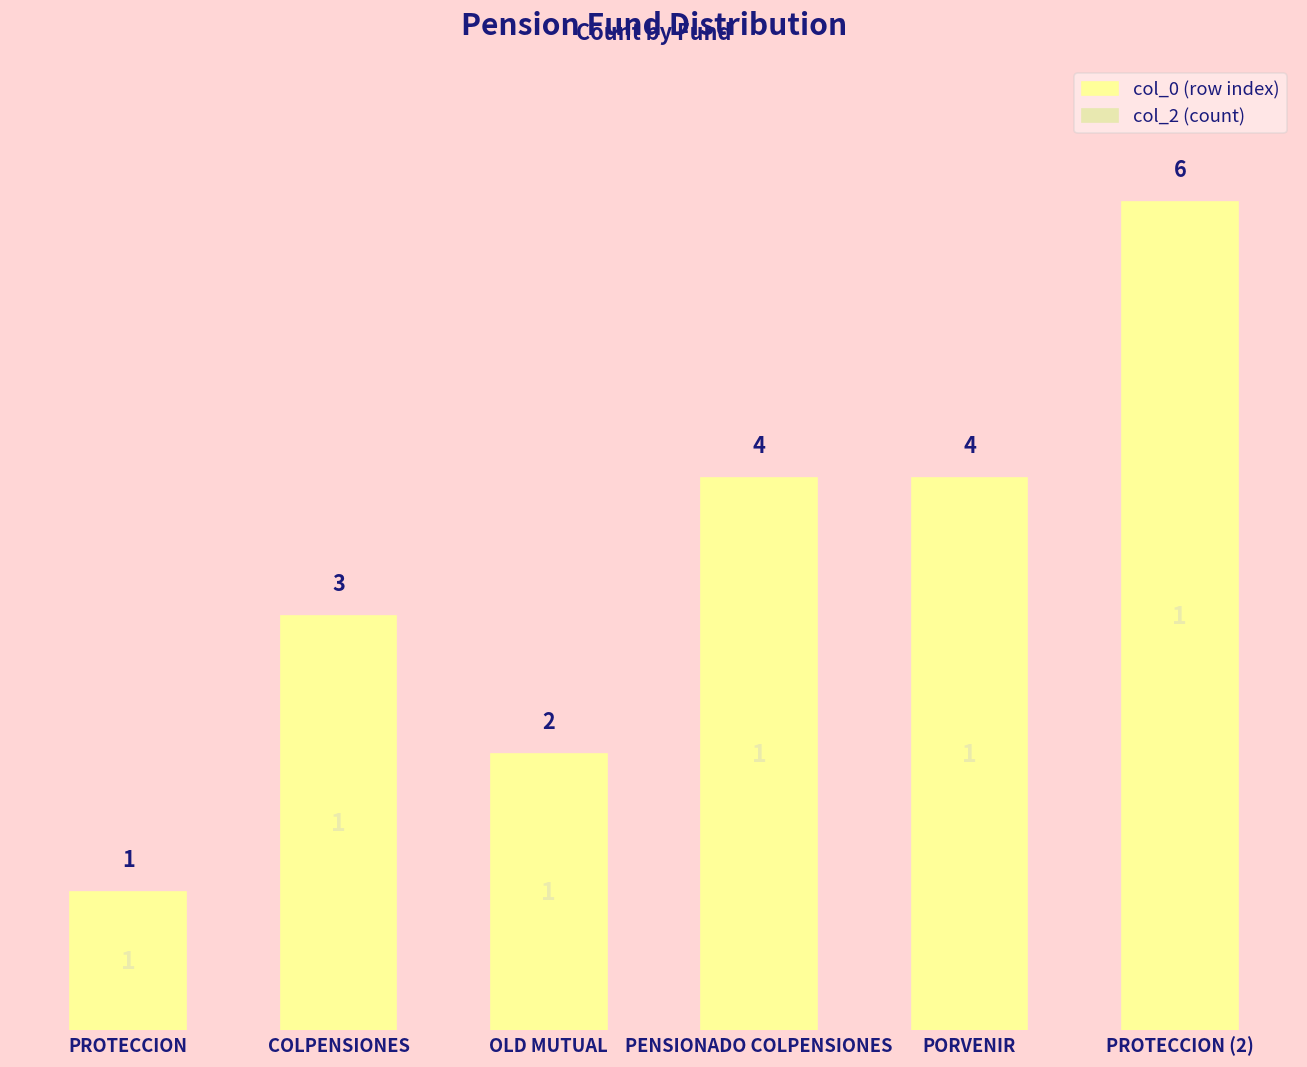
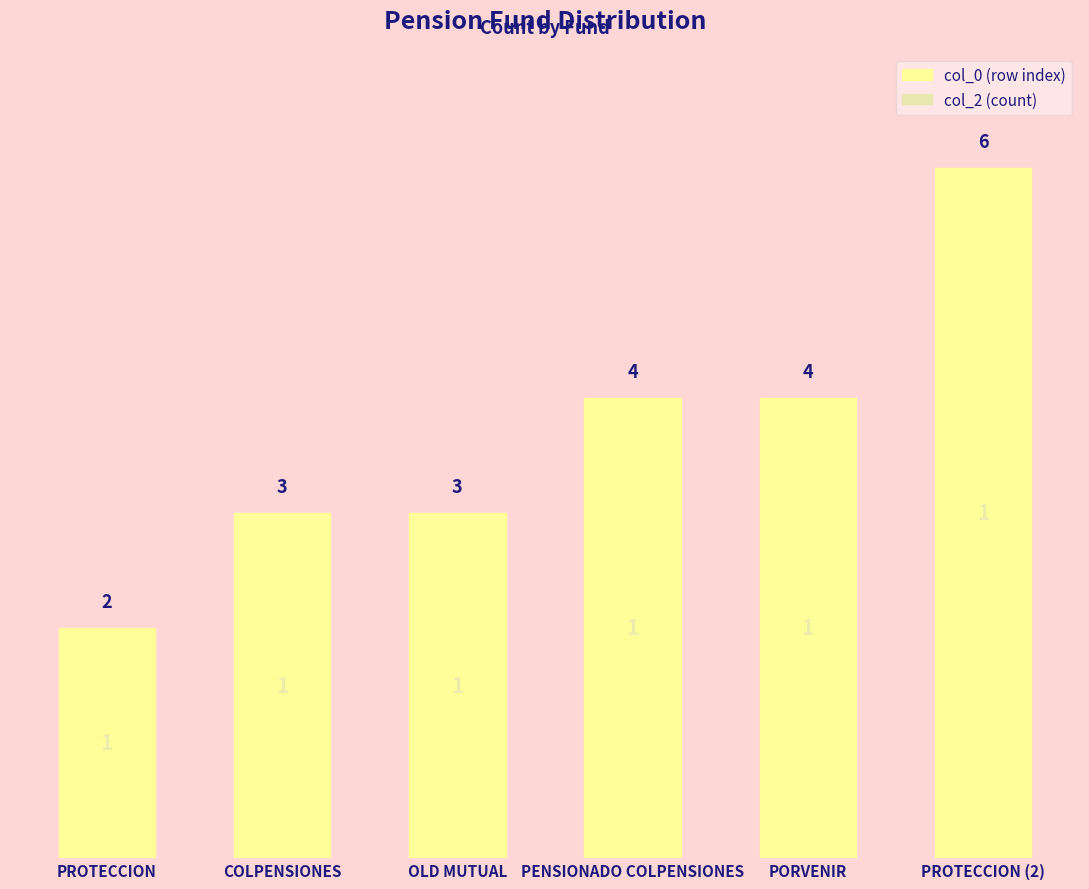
PROTECCION: 1 -> 2
OLD MUTUAL: 2 -> 3
